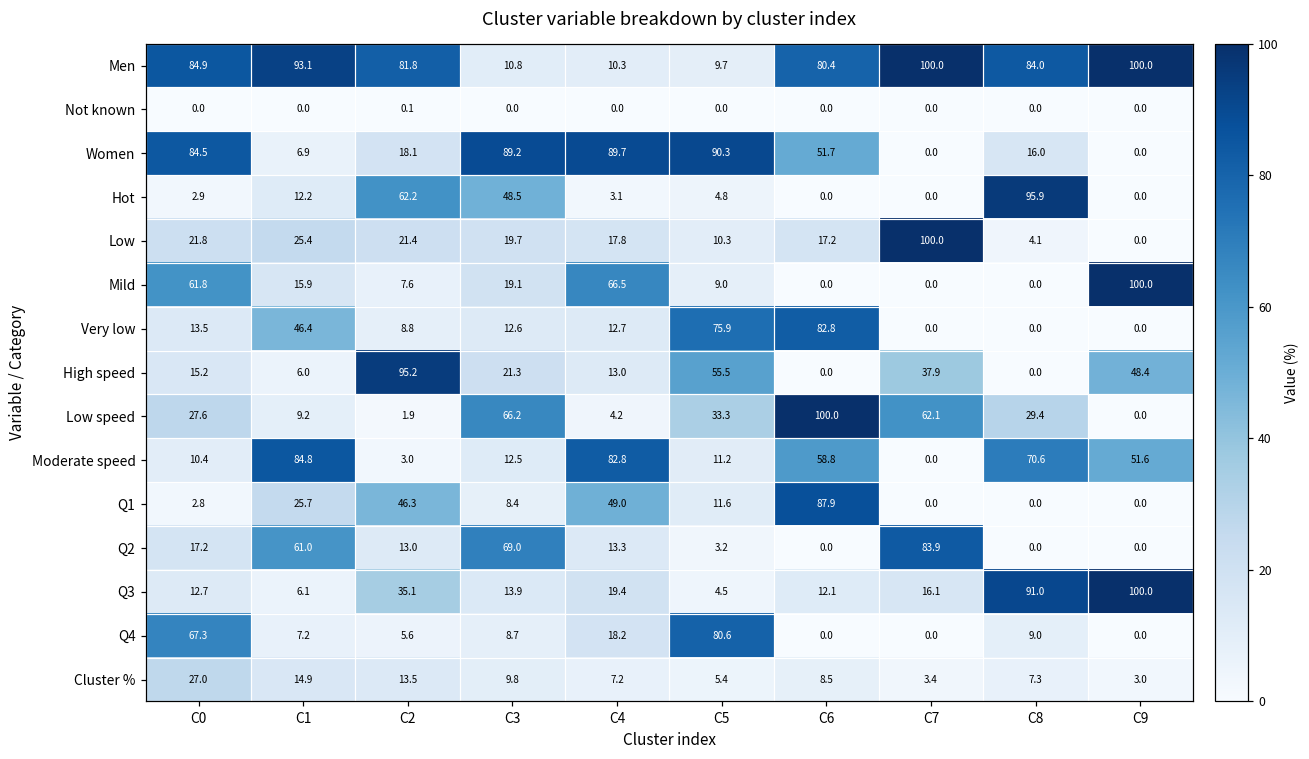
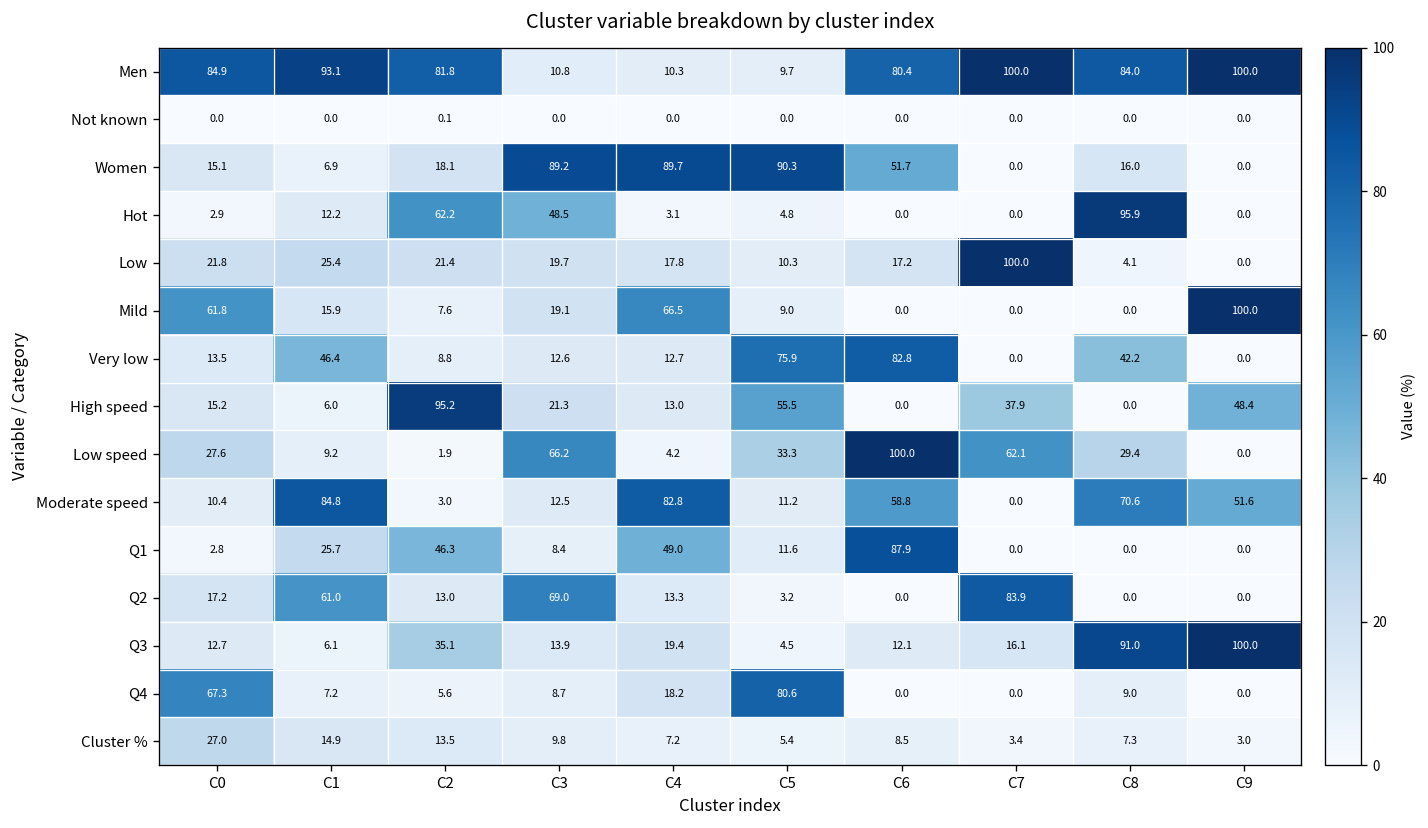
Women, C0: 84.5 -> 15.1
Very low, C8: 0.0 -> 42.2
